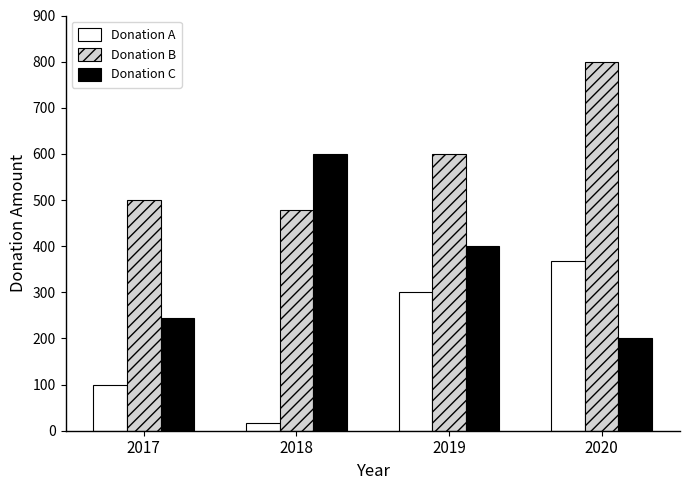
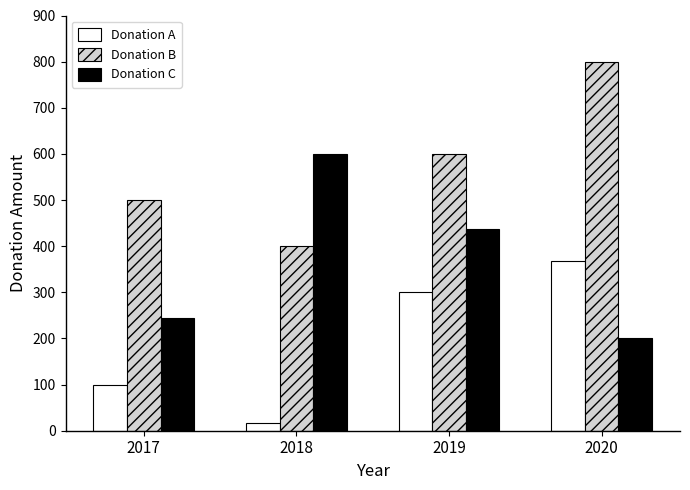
Donation B, 2018: 480 -> 400
Donation C, 2019: 400 -> 440
